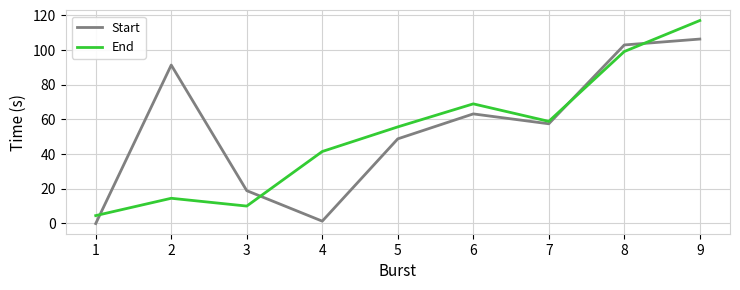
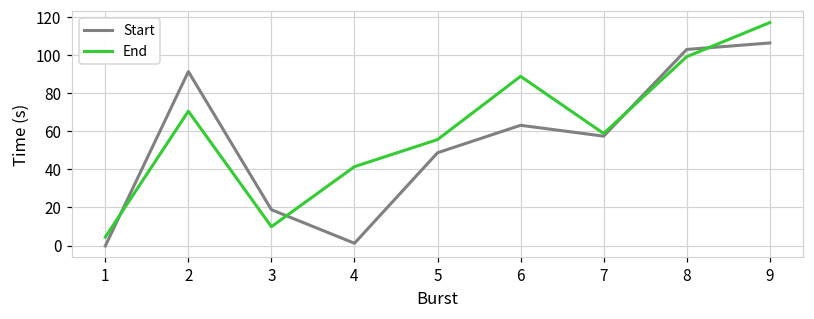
End, 2: 14 -> 71
End, 6: 69 -> 89
